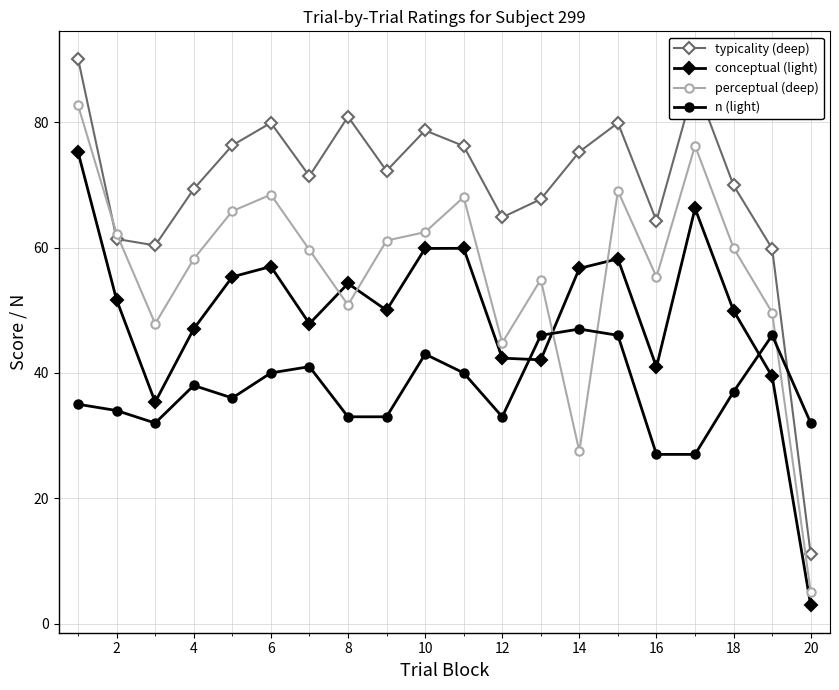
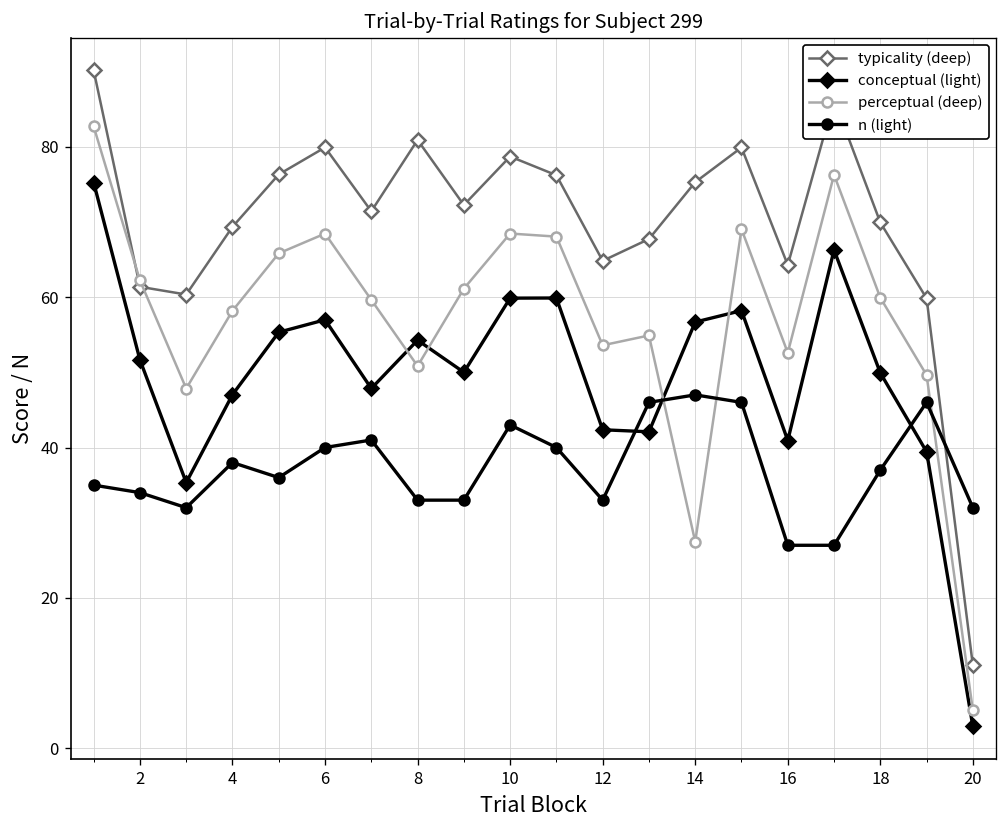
perceptual (deep), 10: 62 -> 68
perceptual (deep), 12: 45 -> 54
perceptual (deep), 16: 55 -> 53
